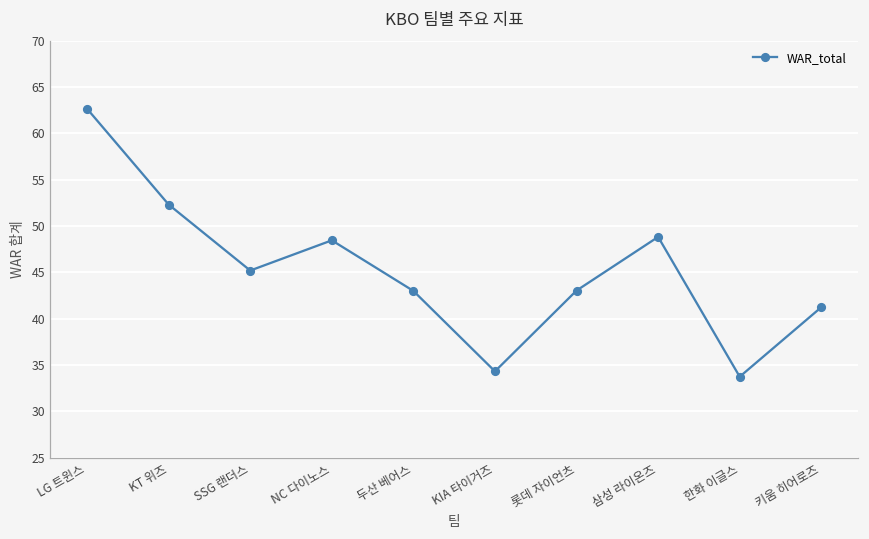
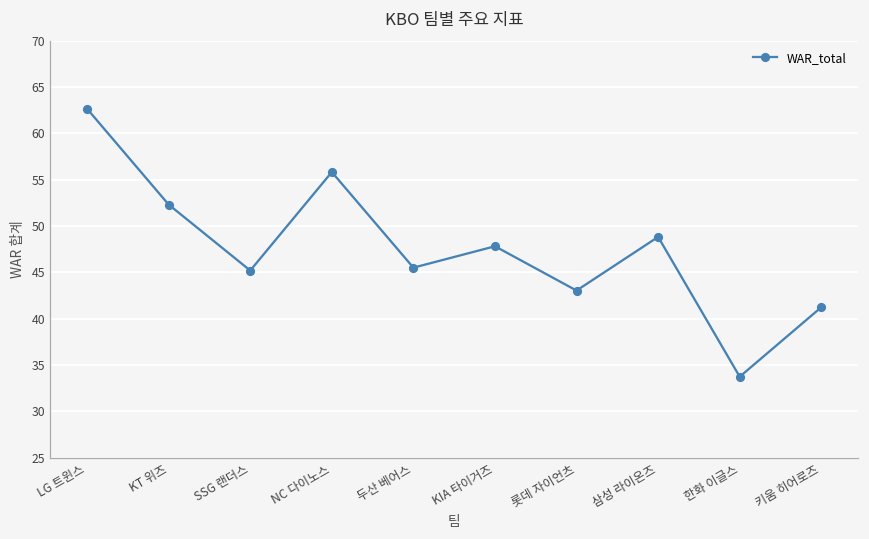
NC 다이노스: 48 -> 56
두산 베어스: 43 -> 45
KIA 타이거즈: 34 -> 48
